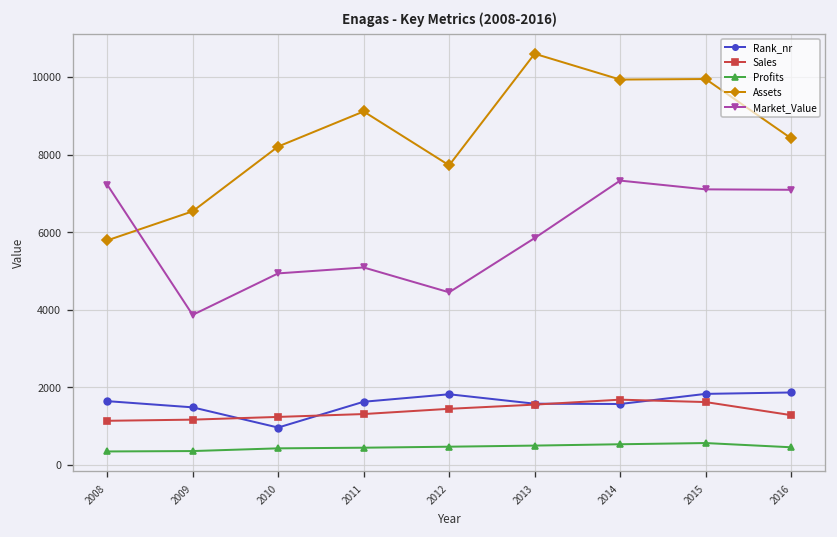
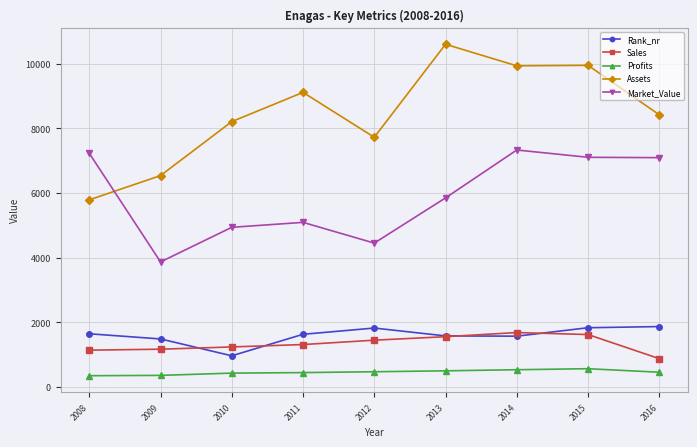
Sales, 2016: 1300 -> 900
